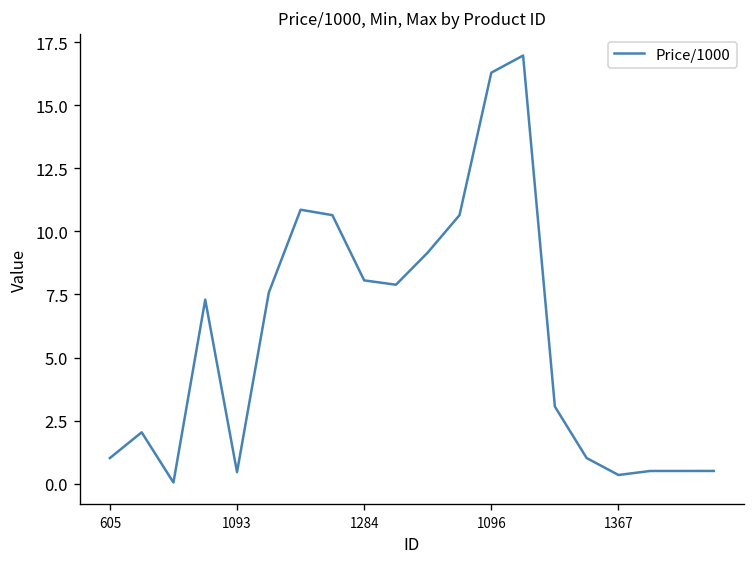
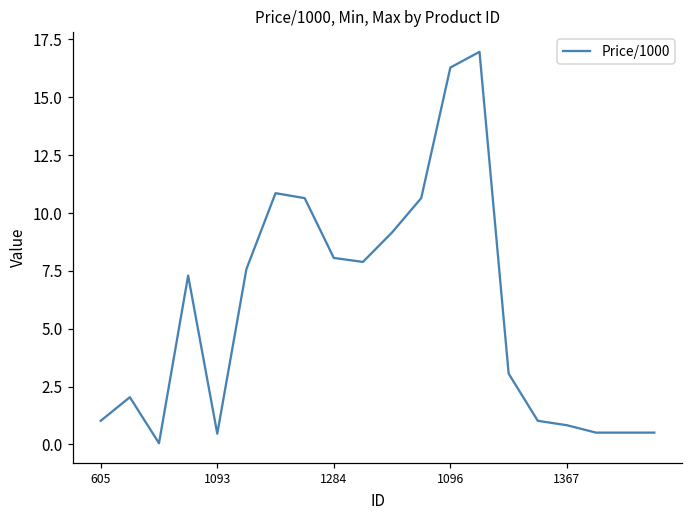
1367: 0.3 -> 0.8
